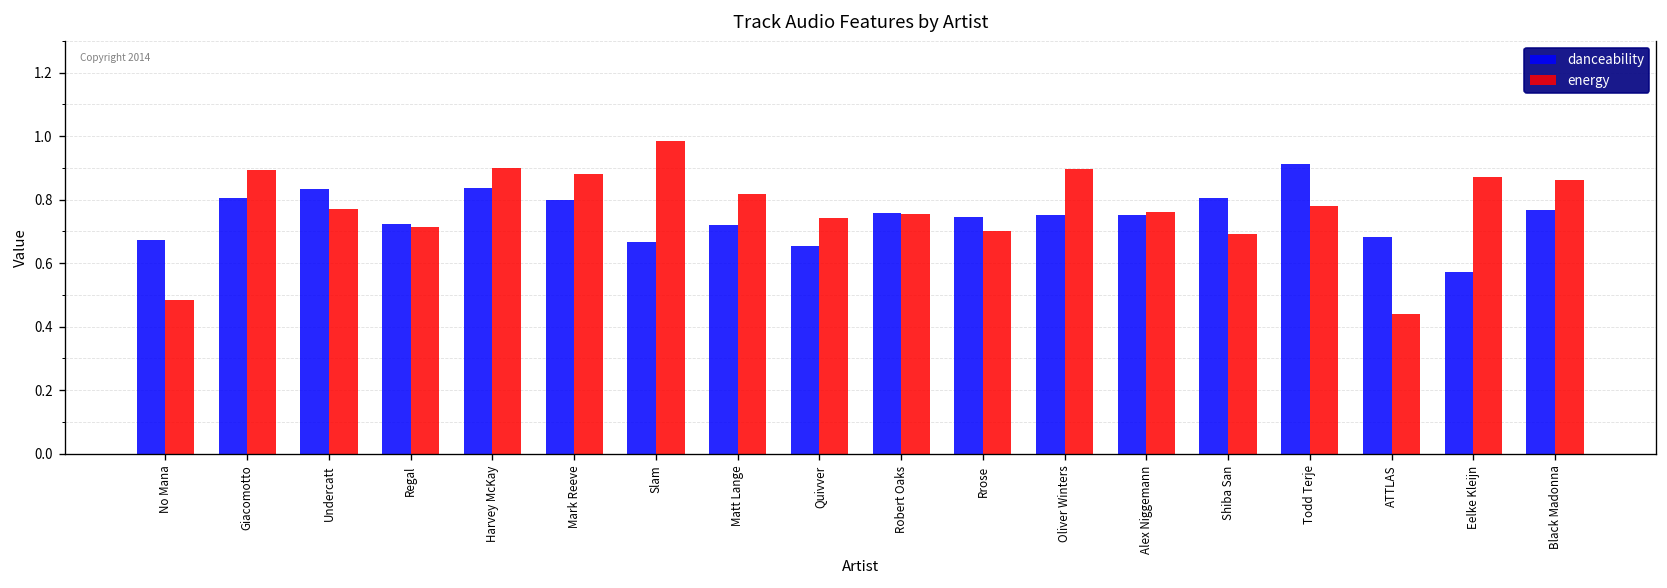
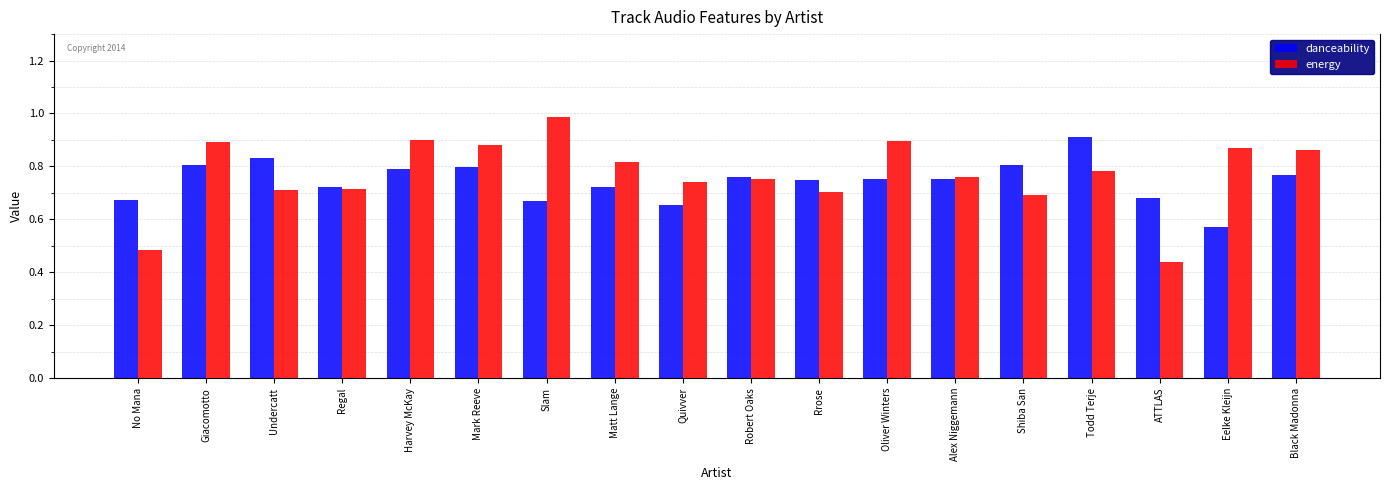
energy, Undercatt: 0.77 -> 0.71
danceability, Harvey McKay: 0.84 -> 0.79
